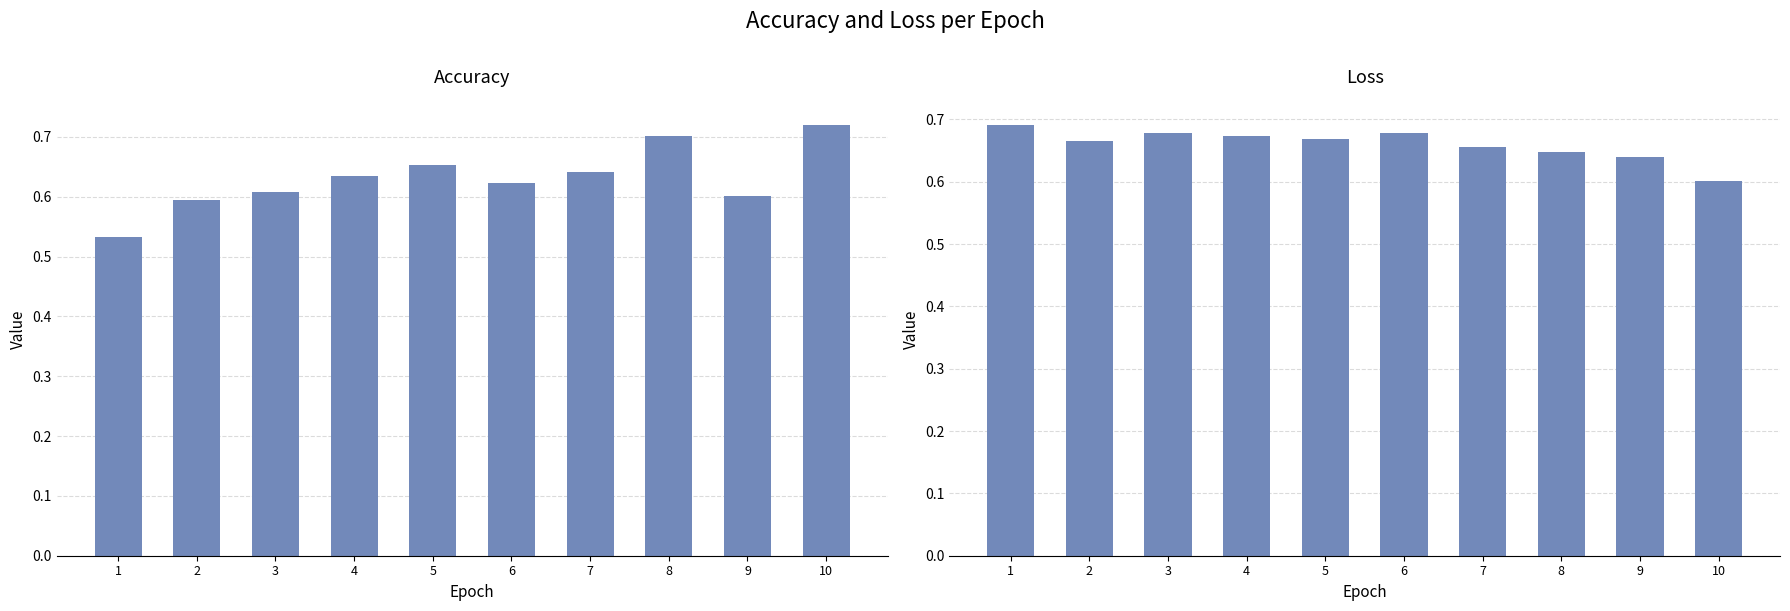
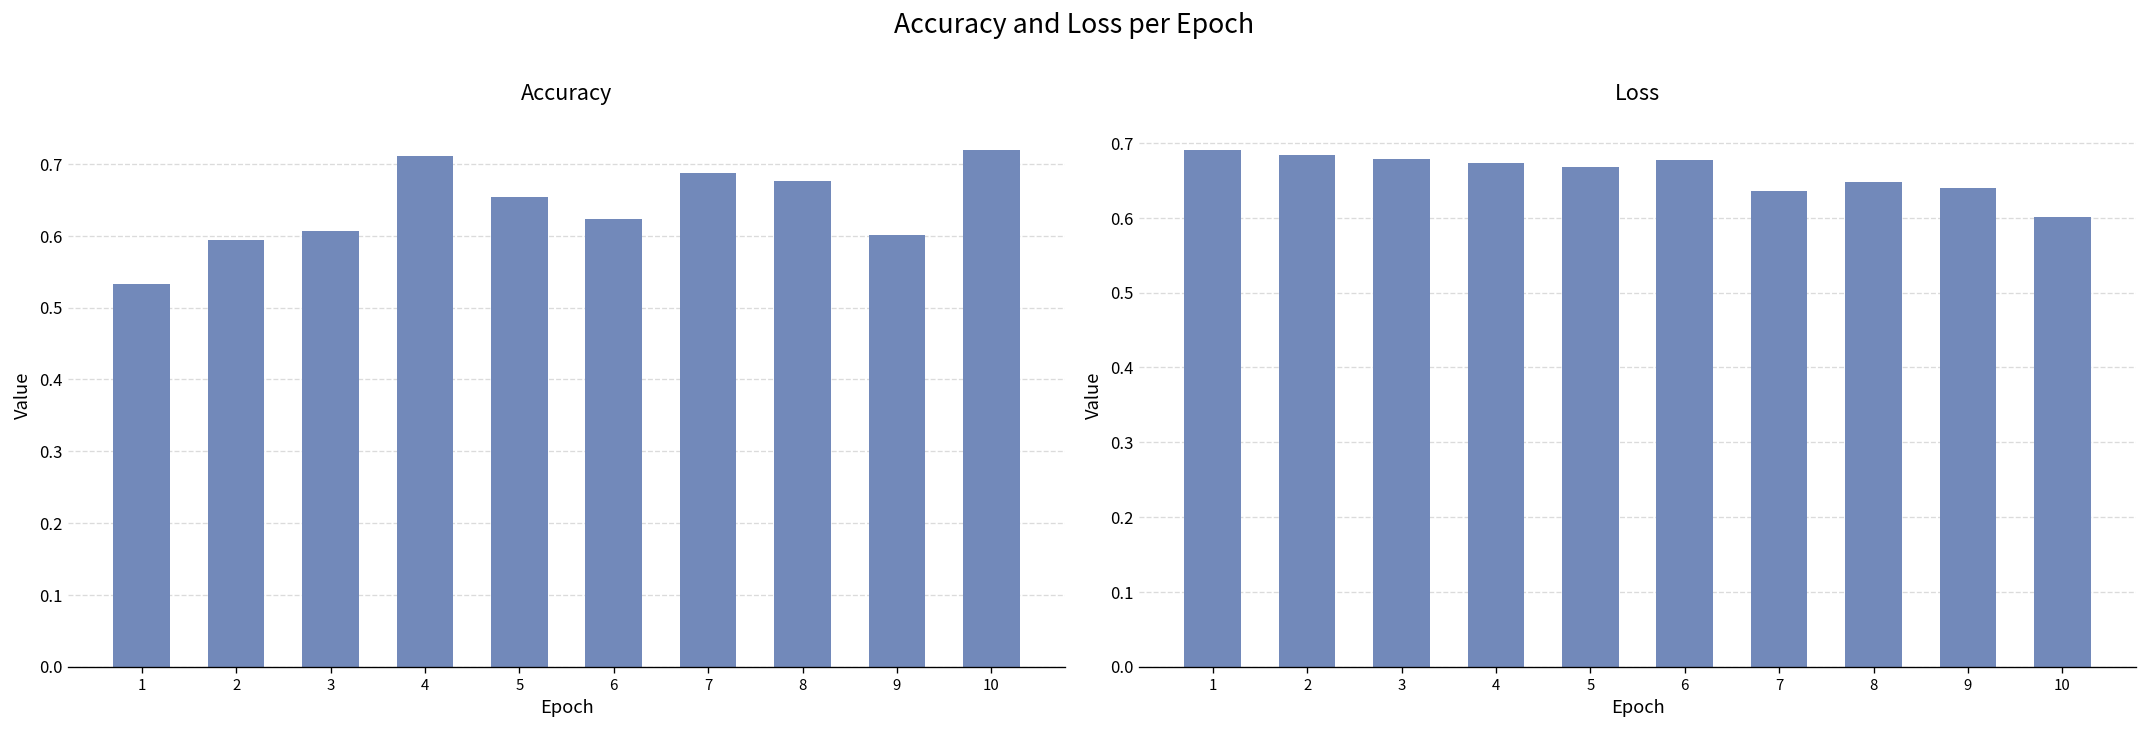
Accuracy, 4: 0.63 -> 0.71
Accuracy, 7: 0.64 -> 0.69
Accuracy, 8: 0.70 -> 0.68
Loss, 2: 0.67 -> 0.68
Loss, 7: 0.66 -> 0.64
